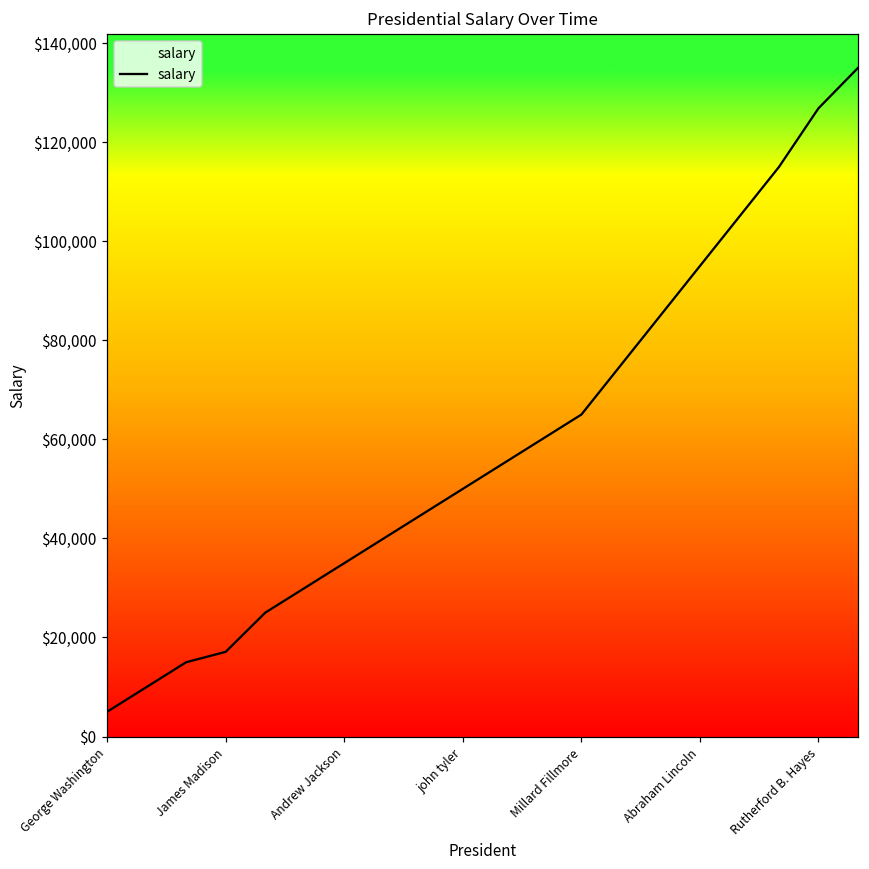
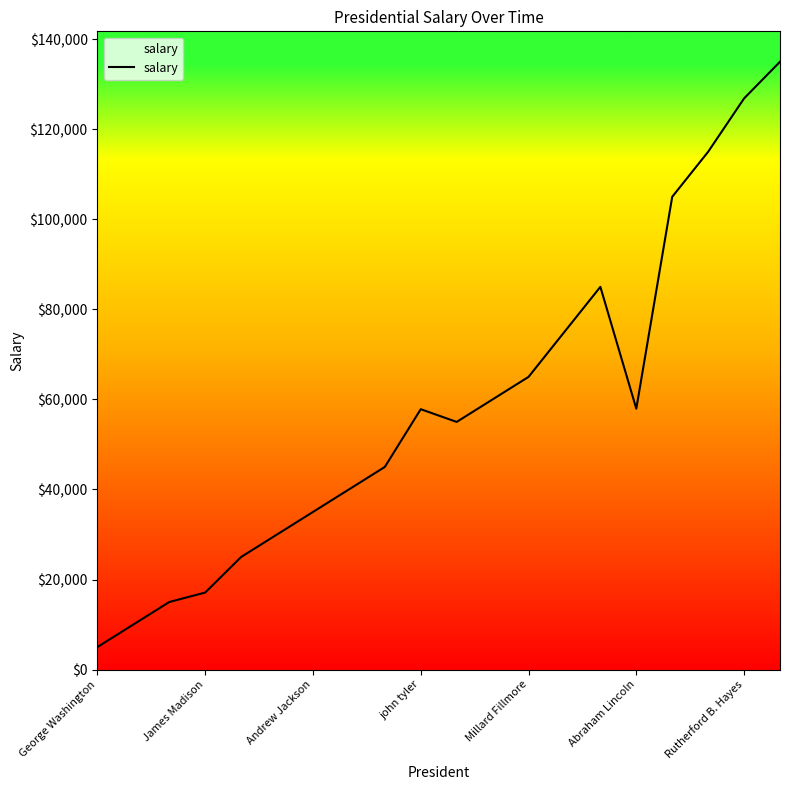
john tyler: $50,000 -> $58,000
Abraham Lincoln: $95,000 -> $58,000
